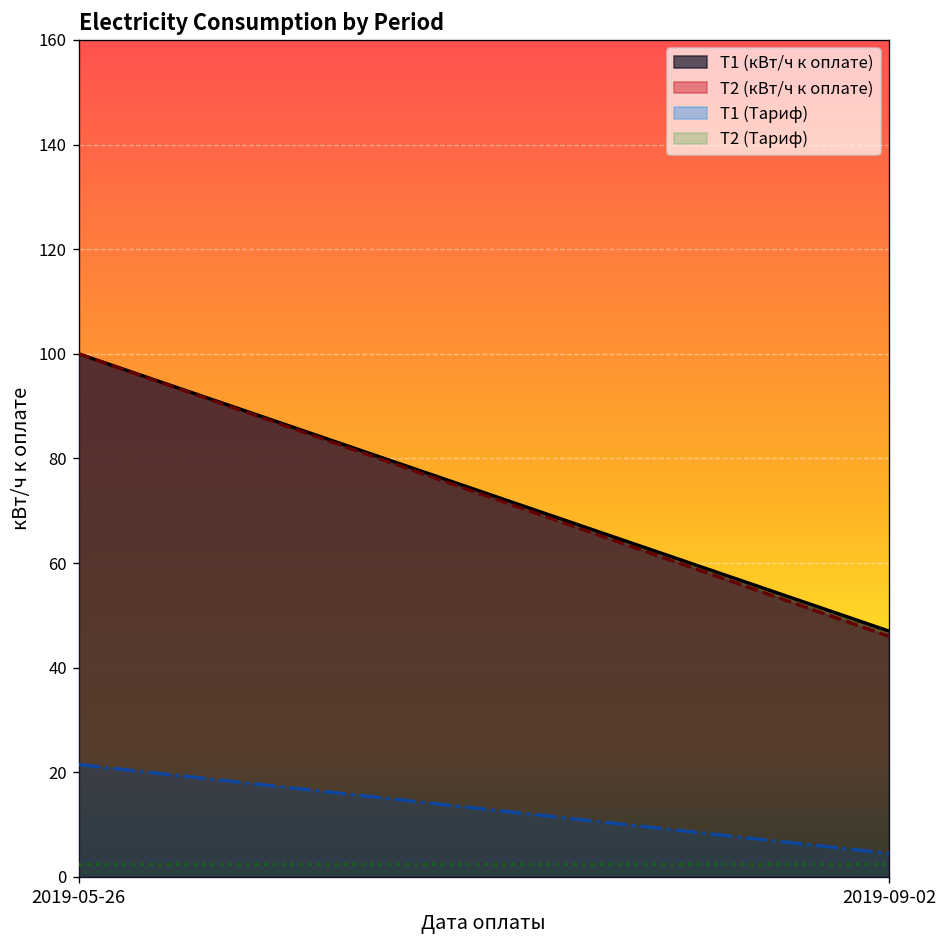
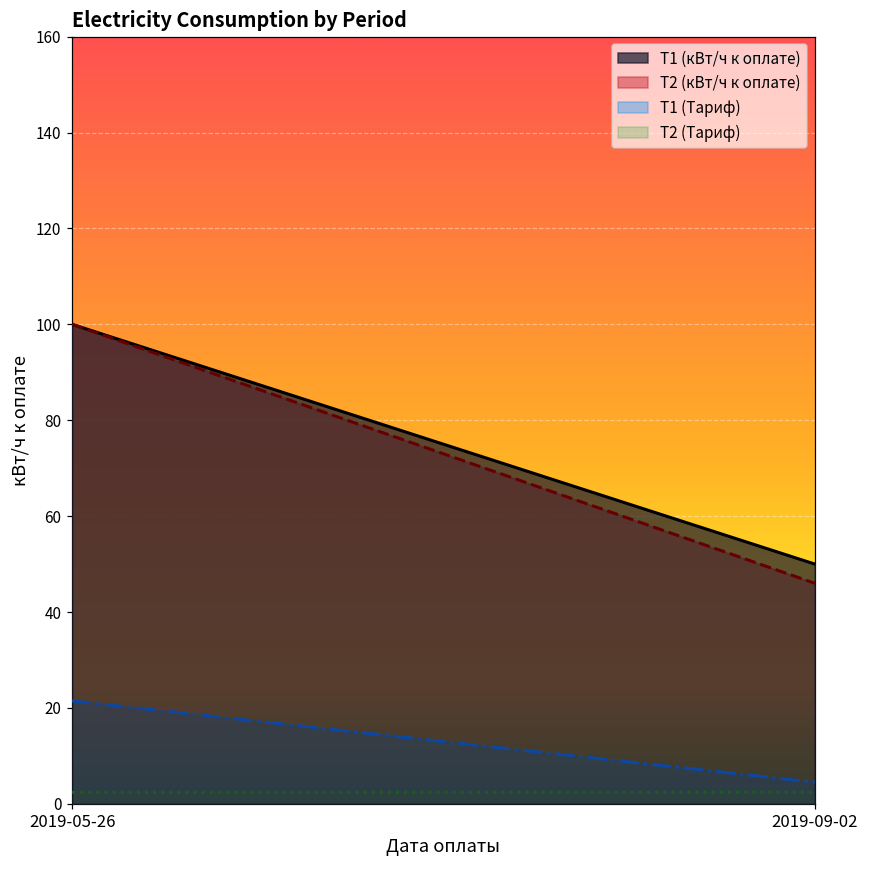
Т1 (кВт/ч к оплате), 2019-09-02: 47 -> 50
